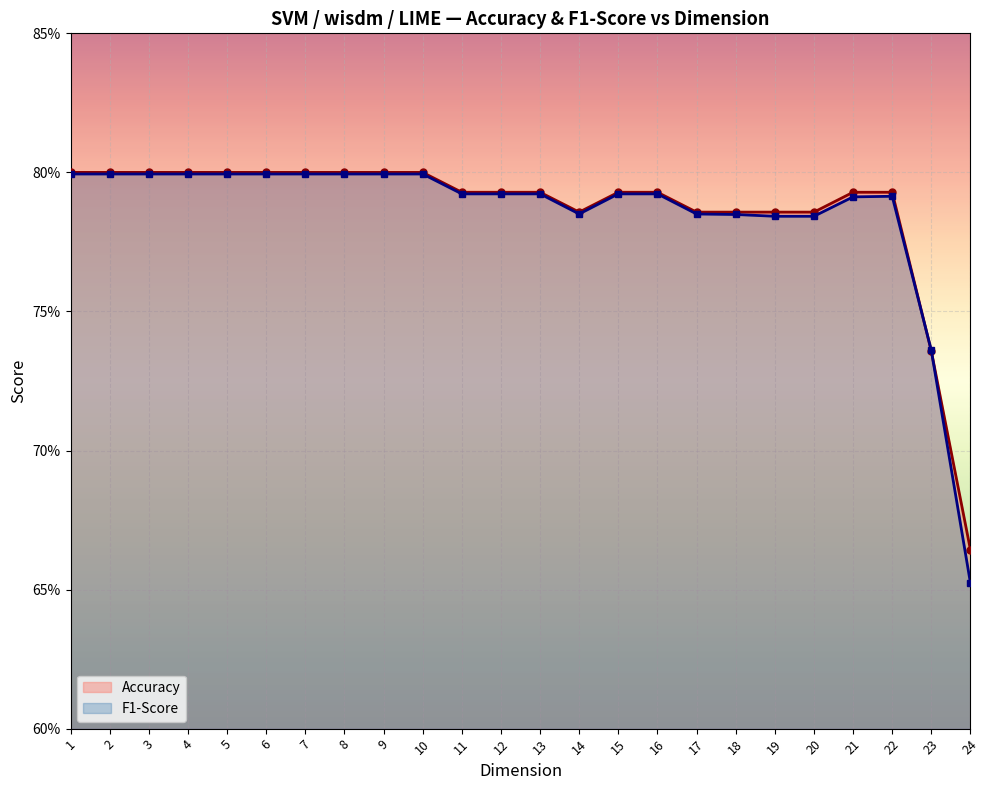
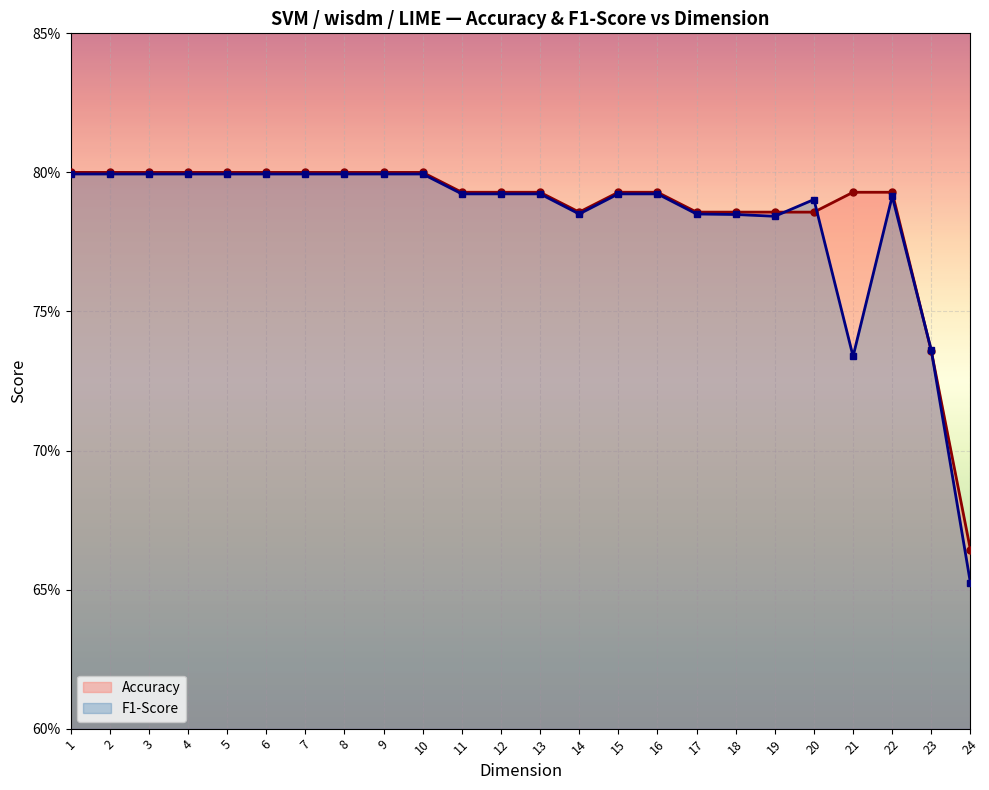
F1-Score, 20: 78.4% -> 79.0%
F1-Score, 21: 79.1% -> 73.4%
